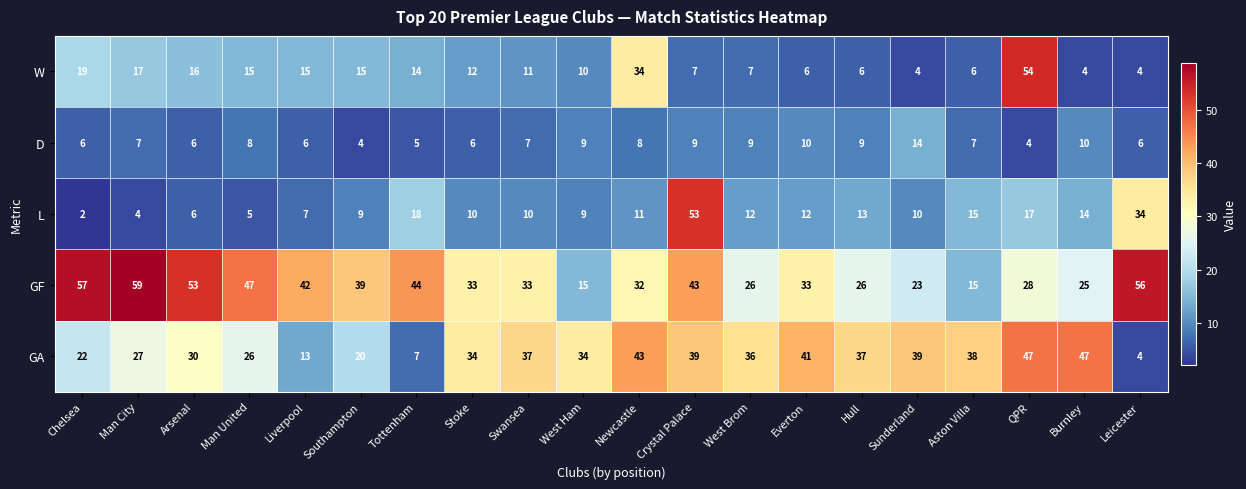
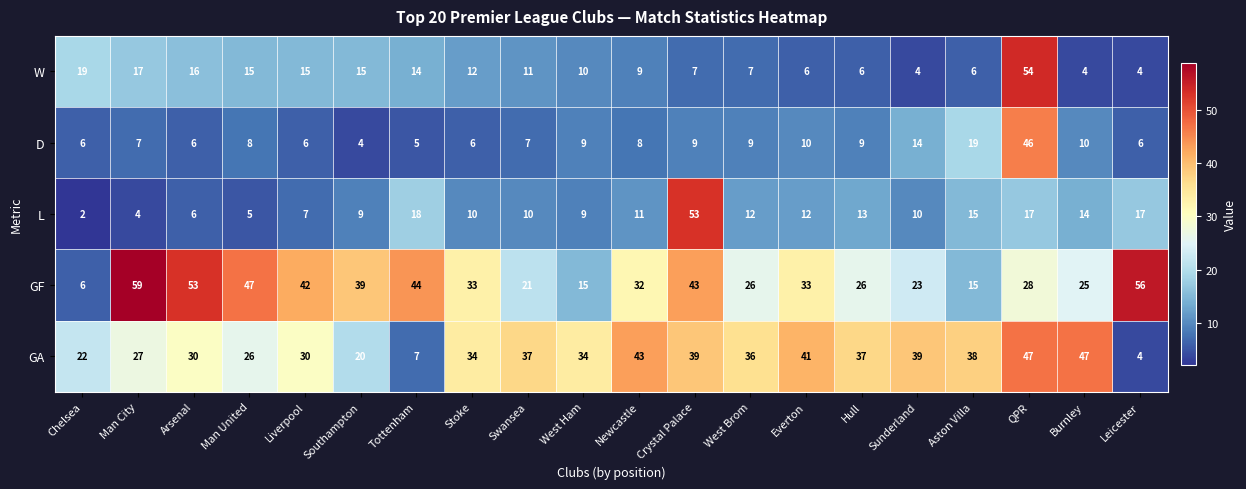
W, Newcastle: 34 -> 9
D, Aston Villa: 7 -> 19
D, QPR: 4 -> 46
L, Leicester: 34 -> 17
GF, Chelsea: 57 -> 6
GF, Swansea: 33 -> 21
GA, Liverpool: 13 -> 30
